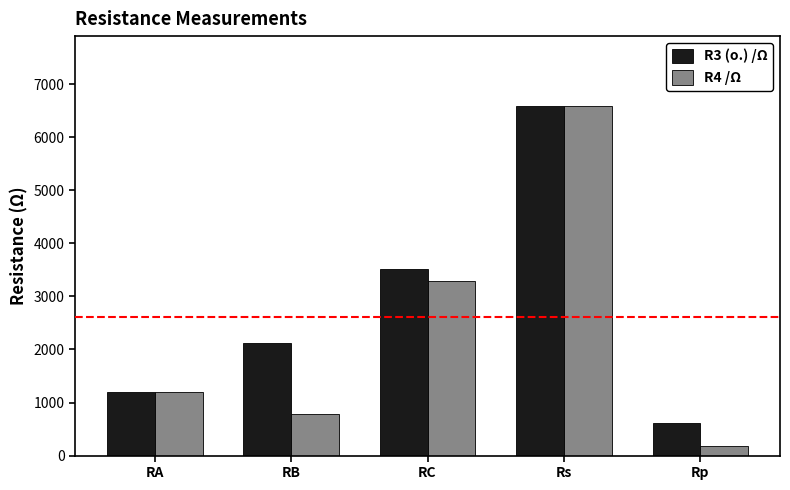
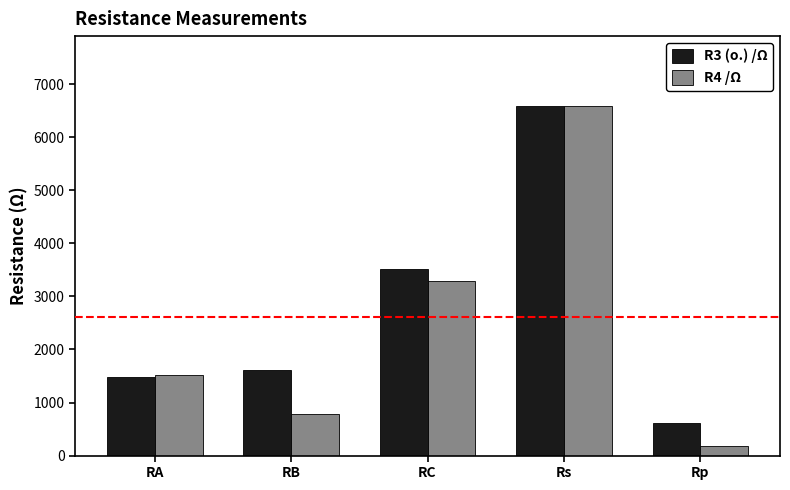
R3 (o.) /Ω, RA: 1200 -> 1500
R4 /Ω, RA: 1200 -> 1500
R3 (o.) /Ω, RB: 2100 -> 1600
